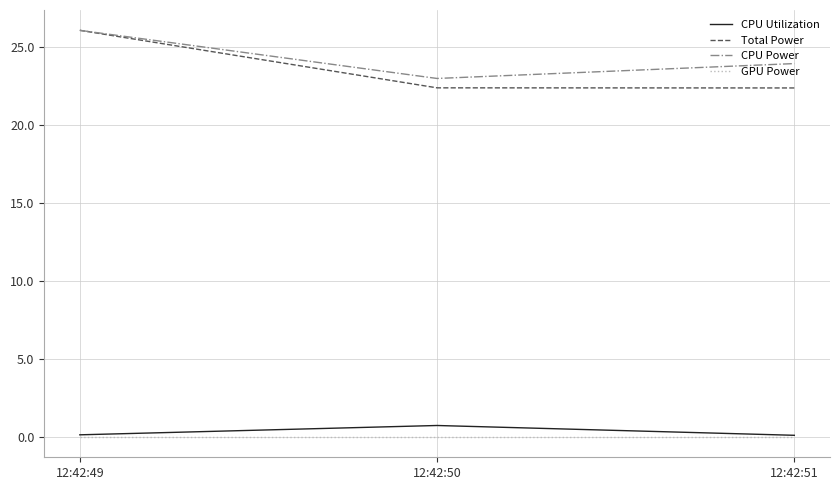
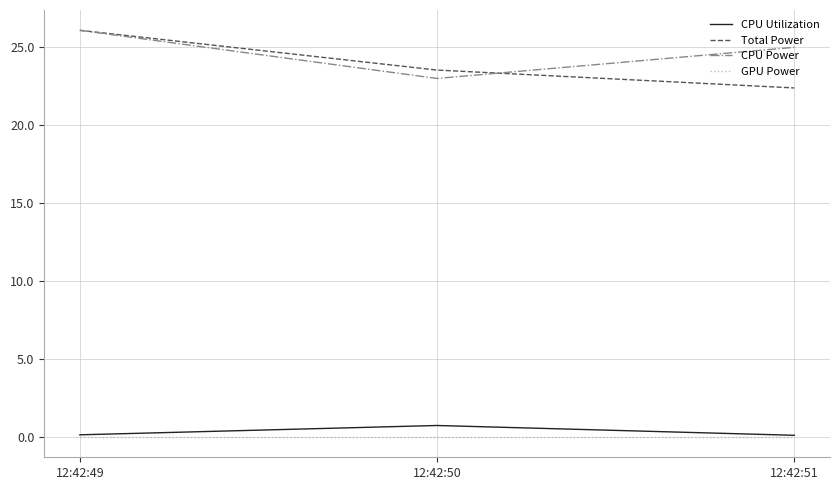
Total Power, 12:42:50: 22.4 -> 23.5
CPU Power, 12:42:51: 23.9 -> 24.9
